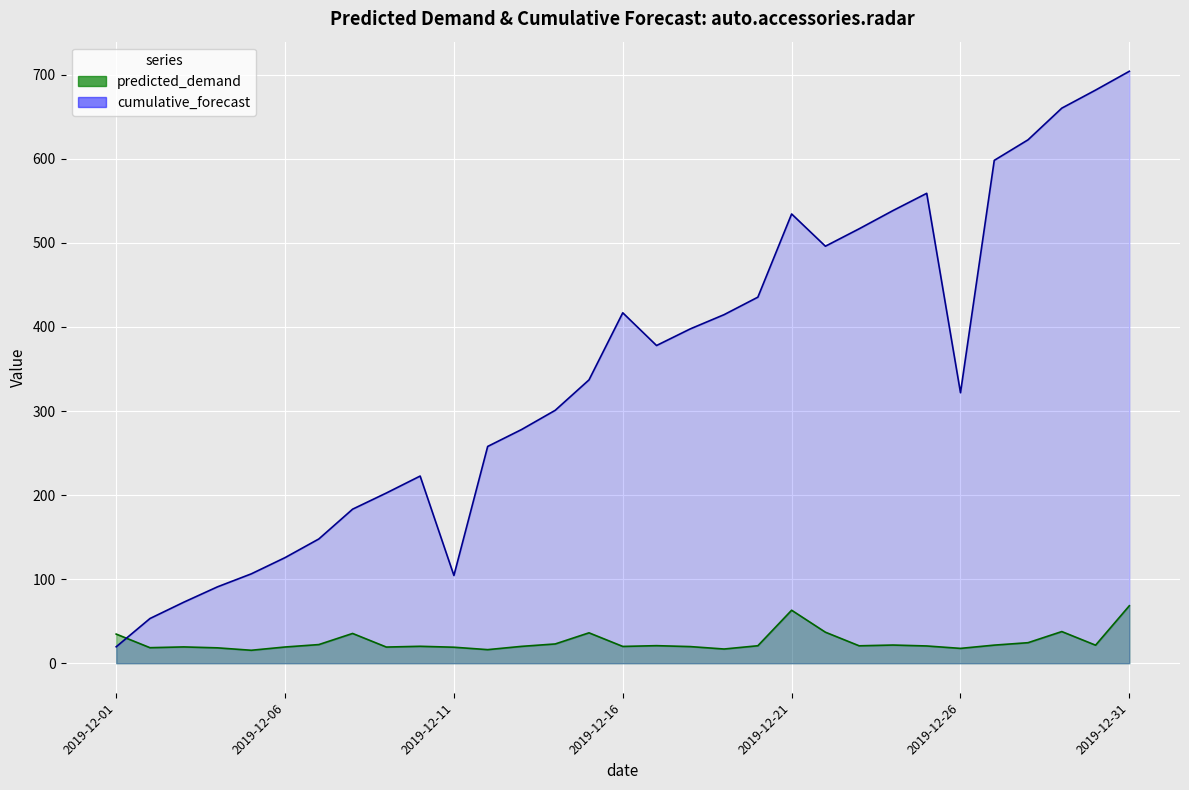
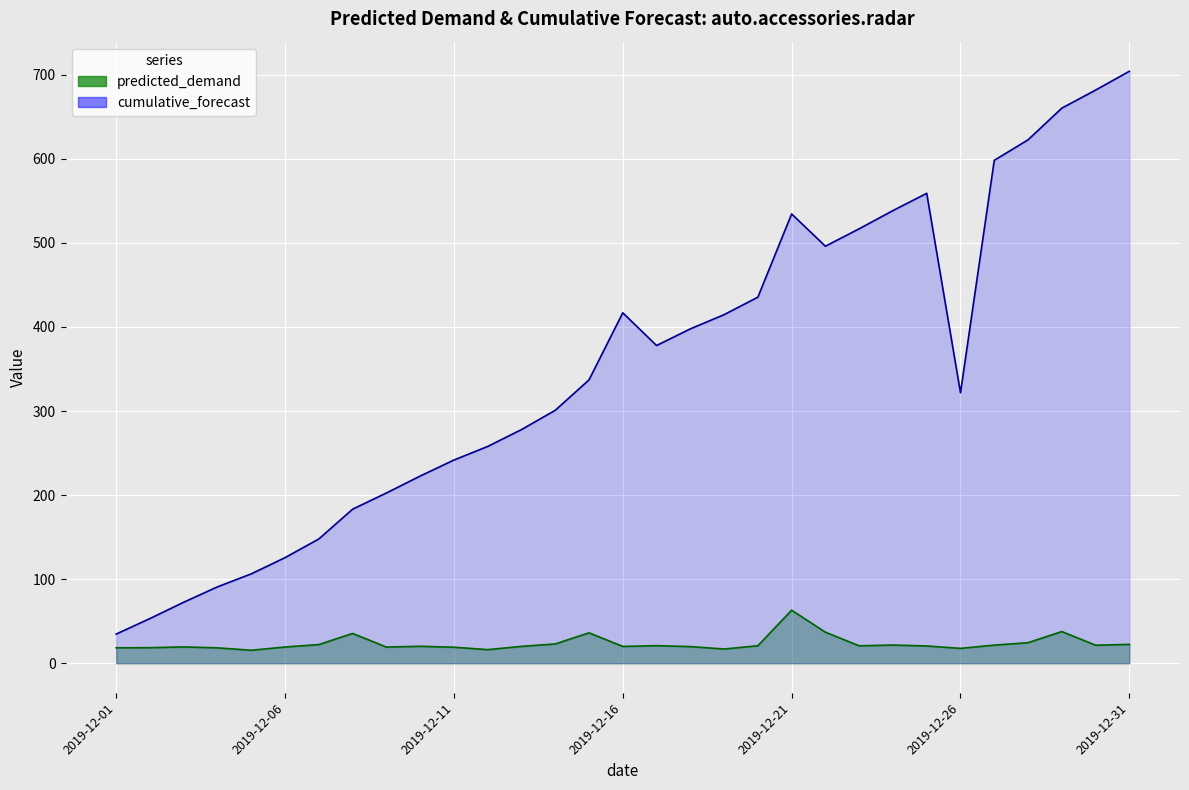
predicted_demand, 2019-12-01: 30 -> 20
cumulative_forecast, 2019-12-01: 20 -> 30
cumulative_forecast, 2019-12-11: 100 -> 240
predicted_demand, 2019-12-31: 70 -> 20
